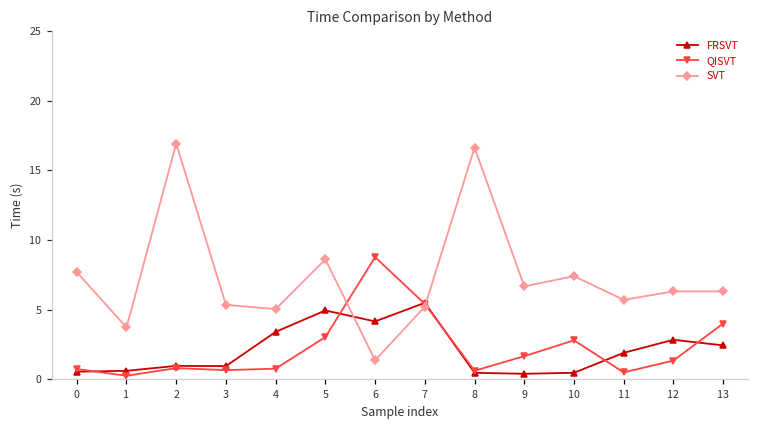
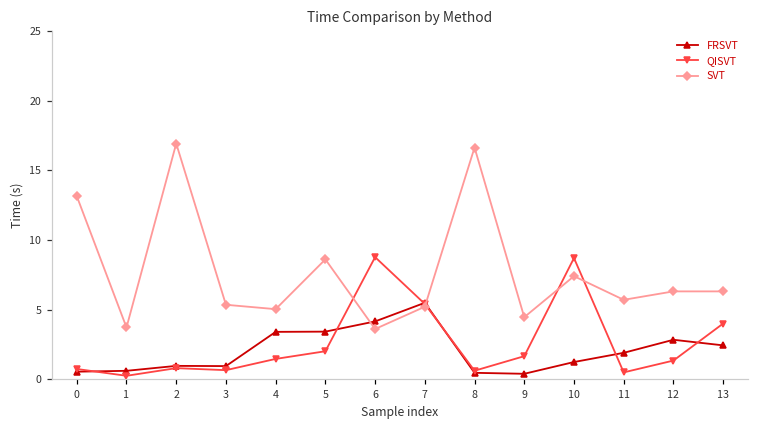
SVT, 0: 7.7 -> 13.1
QISVT, 4: 0.8 -> 1.5
FRSVT, 5: 4.9 -> 3.4
QISVT, 5: 3.0 -> 2.0
SVT, 6: 1.4 -> 3.6
SVT, 9: 6.7 -> 4.5
FRSVT, 10: 0.5 -> 1.2
QISVT, 10: 2.8 -> 8.7
